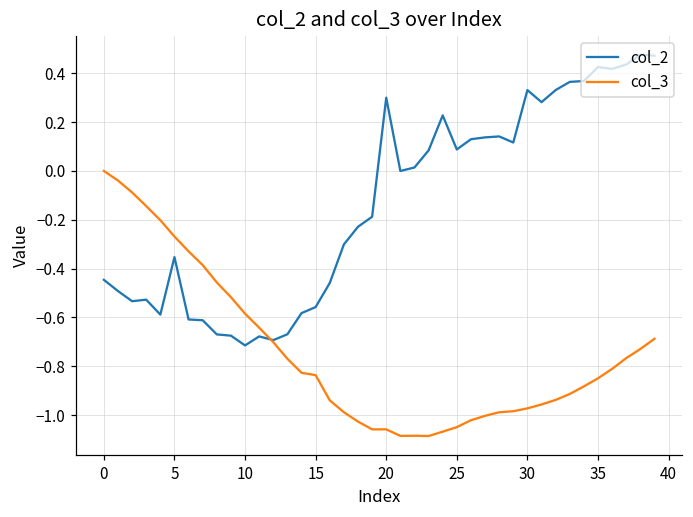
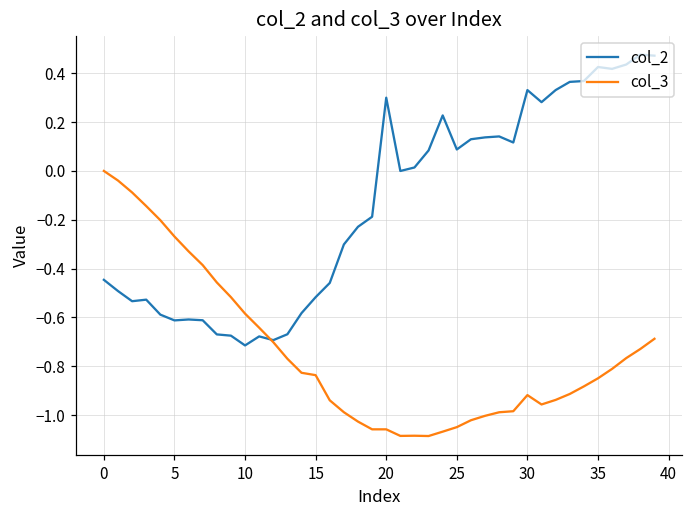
col_2, 5: -0.35 -> -0.61
col_2, 15: -0.56 -> -0.52
col_3, 30: -0.97 -> -0.92
